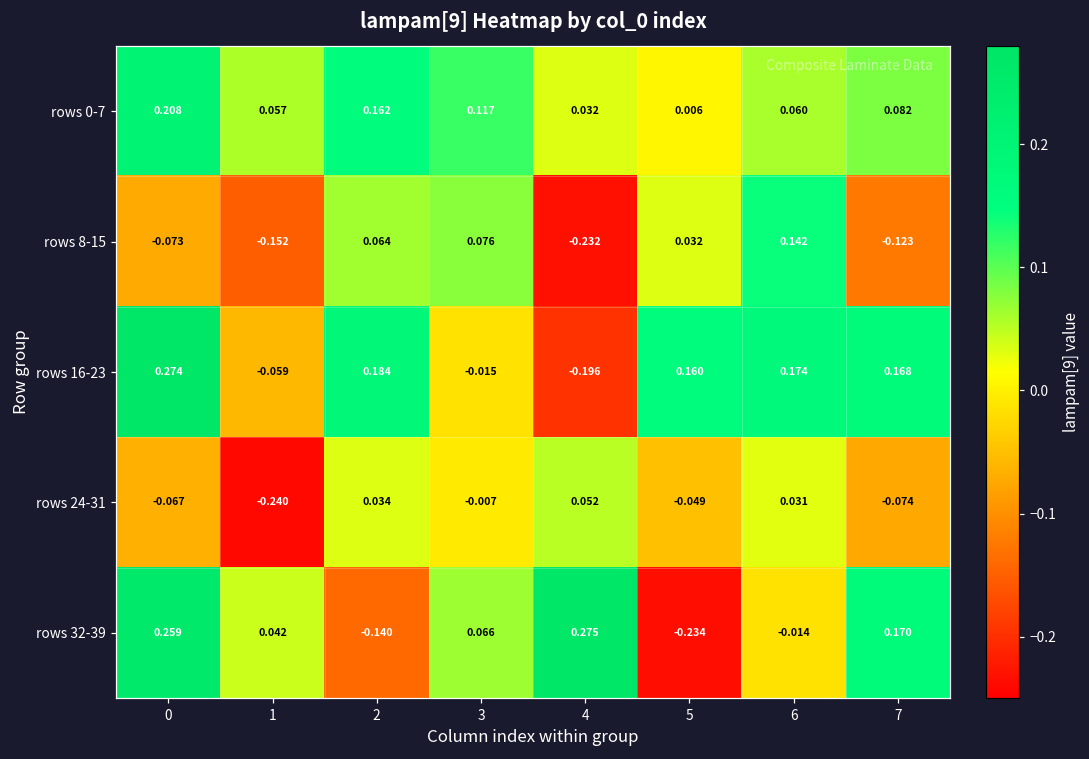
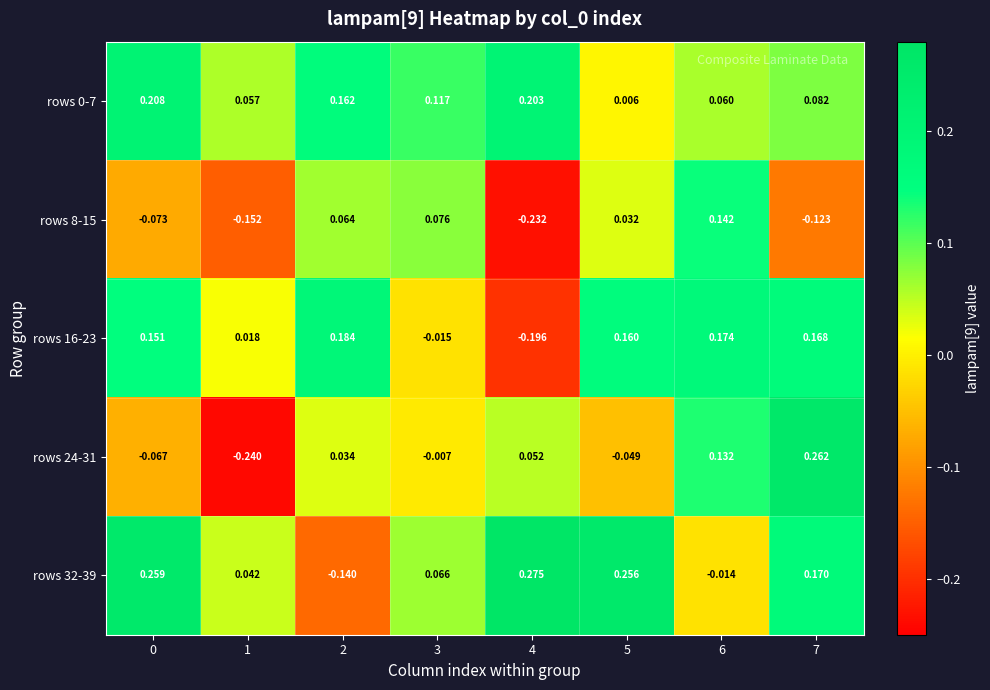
rows 0-7, 4: 0.032 -> 0.203
rows 16-23, 0: 0.274 -> 0.151
rows 16-23, 1: -0.059 -> 0.018
rows 24-31, 6: 0.031 -> 0.132
rows 24-31, 7: -0.074 -> 0.262
rows 32-39, 5: -0.234 -> 0.256
